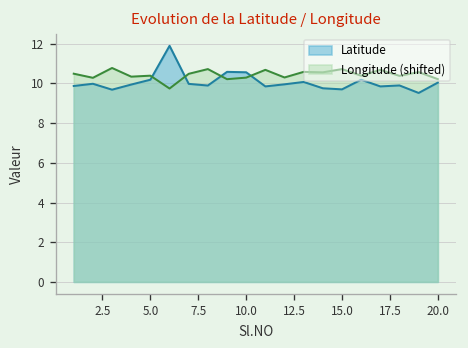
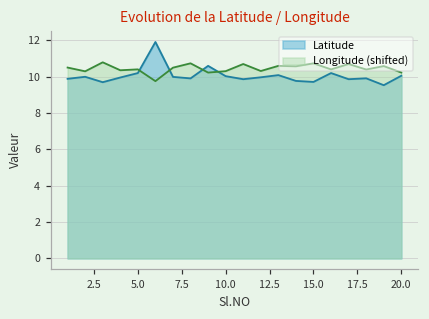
Latitude, 10.0: 10.6 -> 10.0
